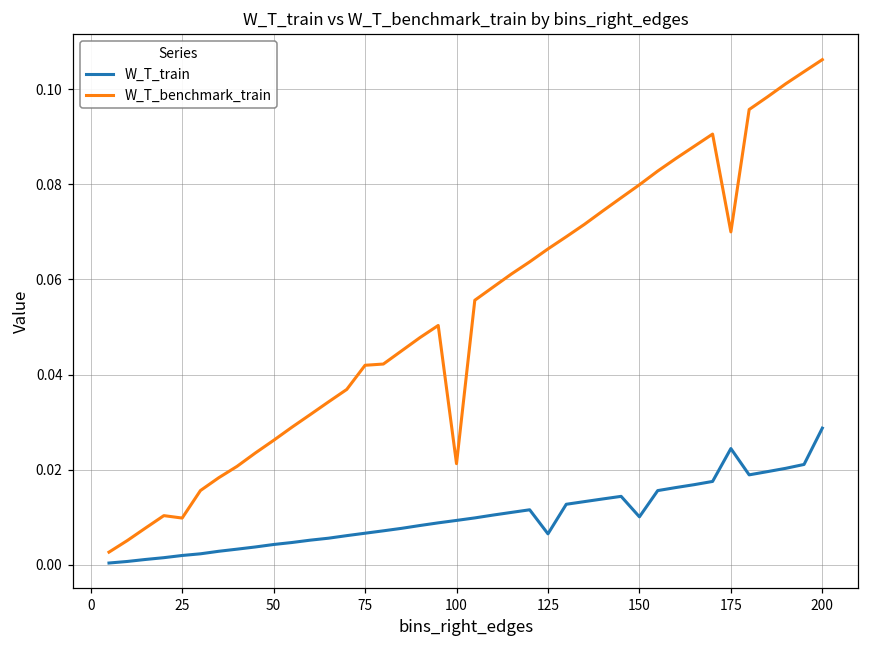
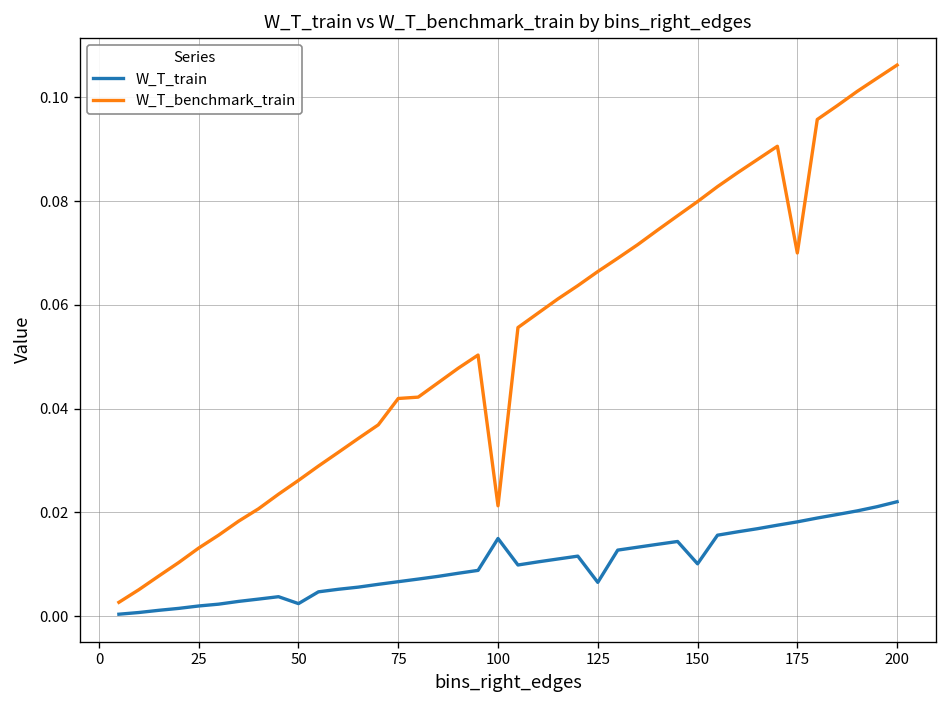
W_T_benchmark_train, 25: 0.010 -> 0.013
W_T_train, 50: 0.004 -> 0.002
W_T_train, 100: 0.009 -> 0.015
W_T_train, 175: 0.024 -> 0.018
W_T_train, 200: 0.029 -> 0.022
